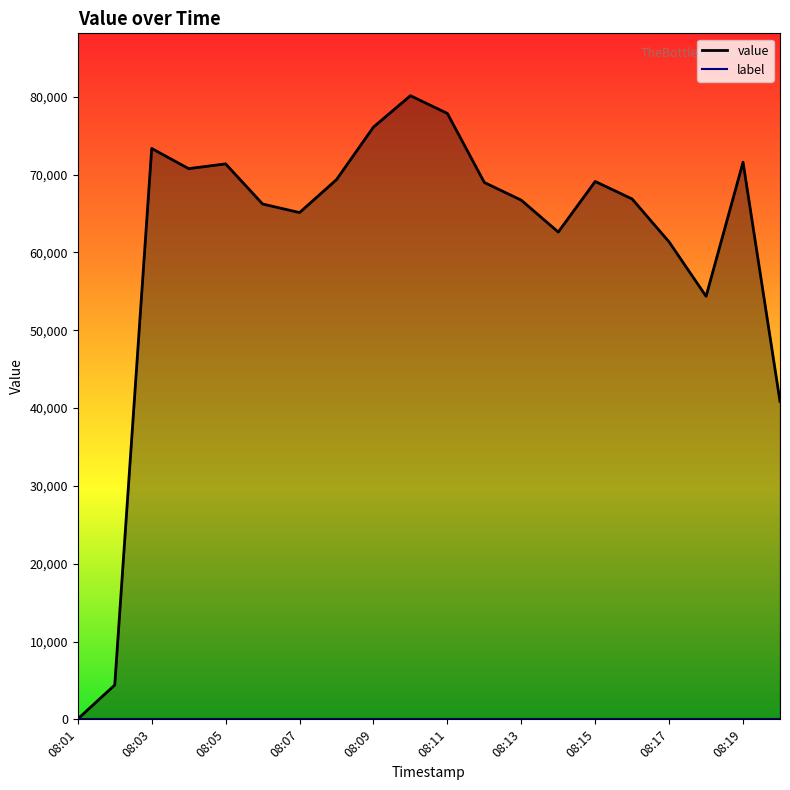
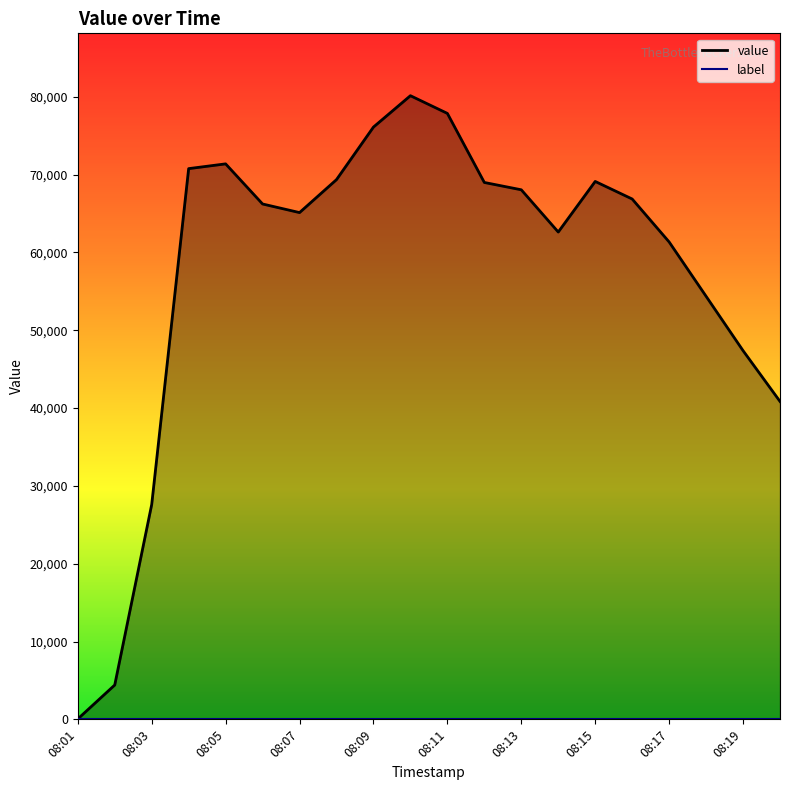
value, 08:03: 73,000 -> 28,000
value, 08:13: 67,000 -> 68,000
value, 08:19: 72,000 -> 47,000
